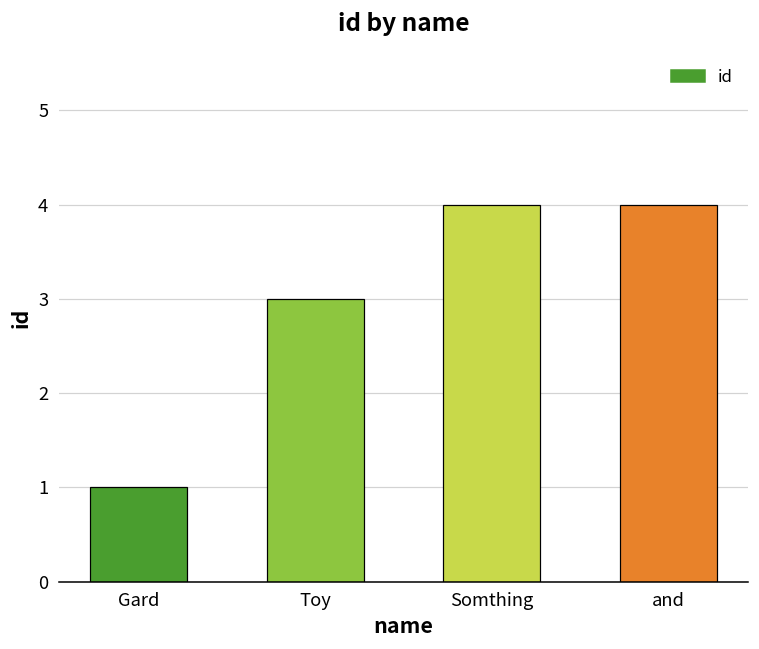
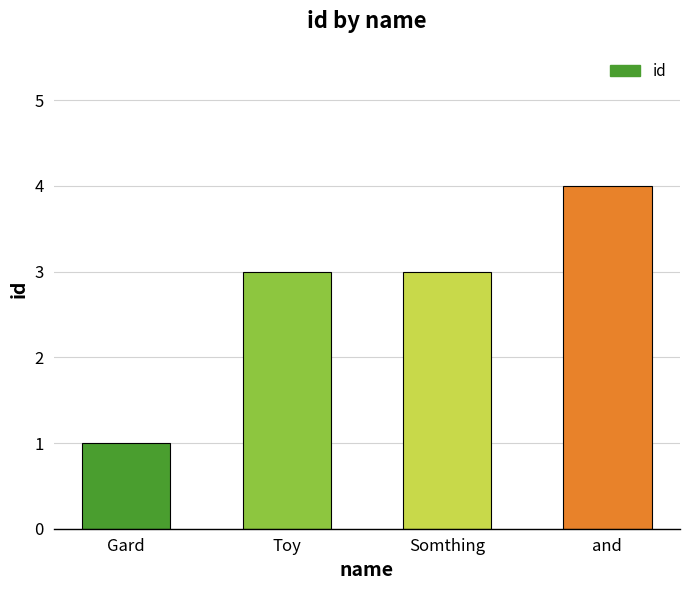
Somthing: 4 -> 3
